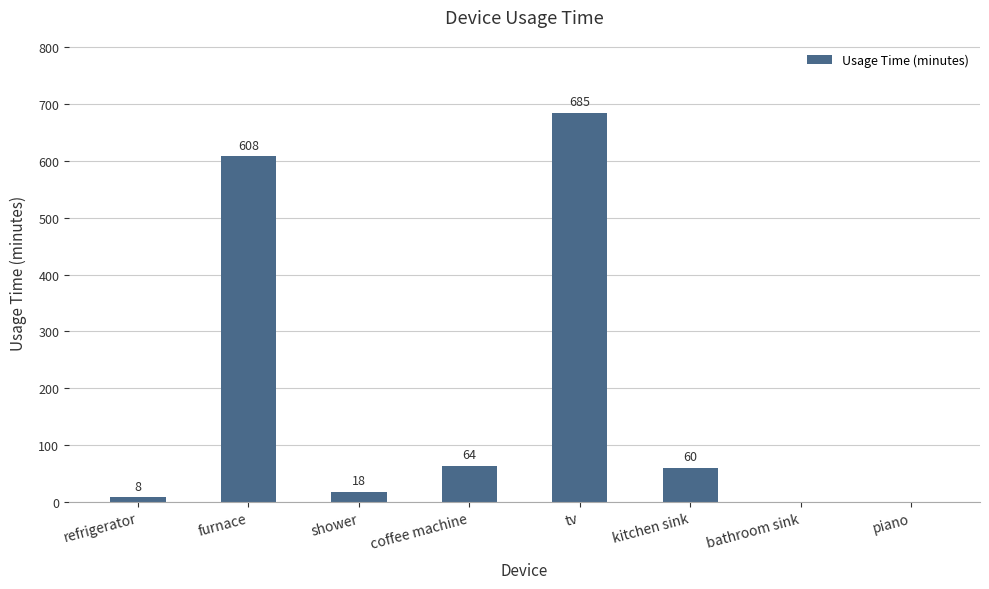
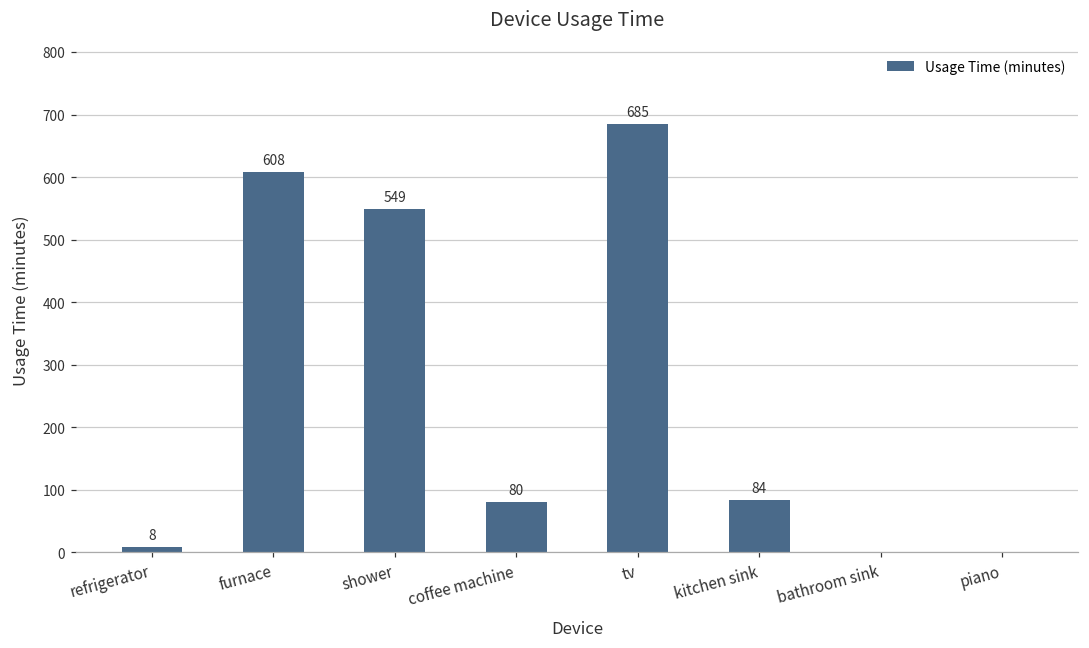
shower: 18 -> 549
coffee machine: 64 -> 80
kitchen sink: 60 -> 84
